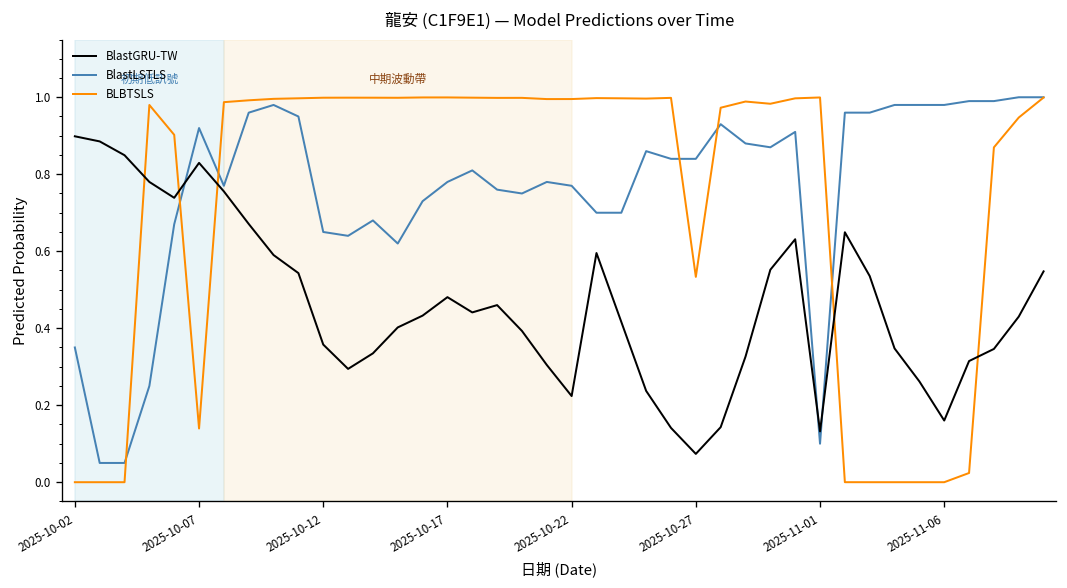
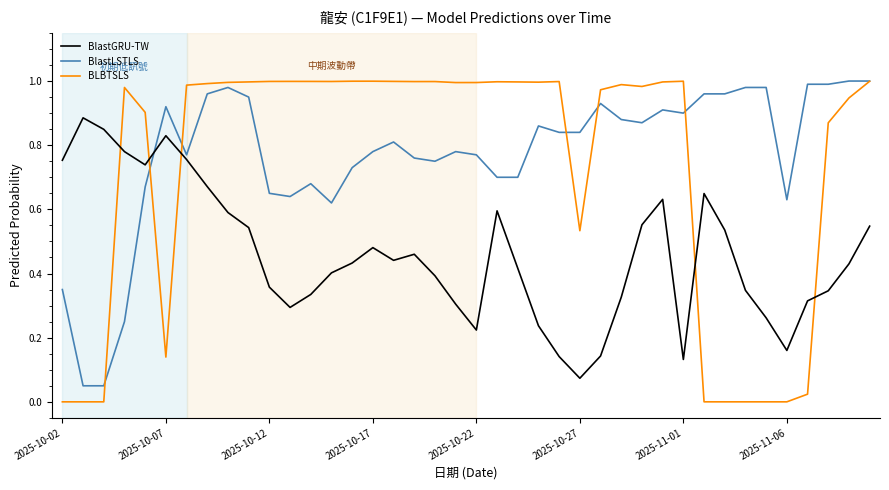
BlastGRU-TW, 2025-10-02: 0.90 -> 0.75
BlastLSTLS, 2025-11-01: 0.1 -> 0.9
BlastLSTLS, 2025-11-06: 0.98 -> 0.63
